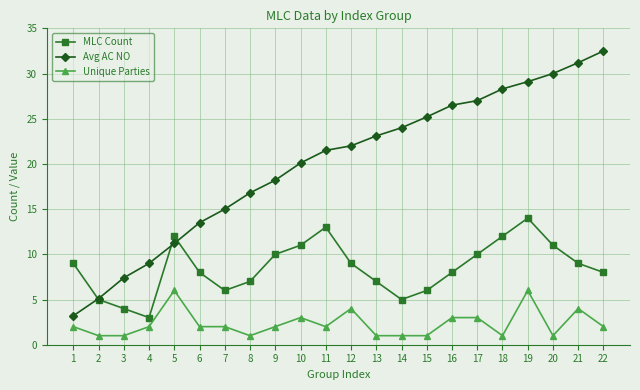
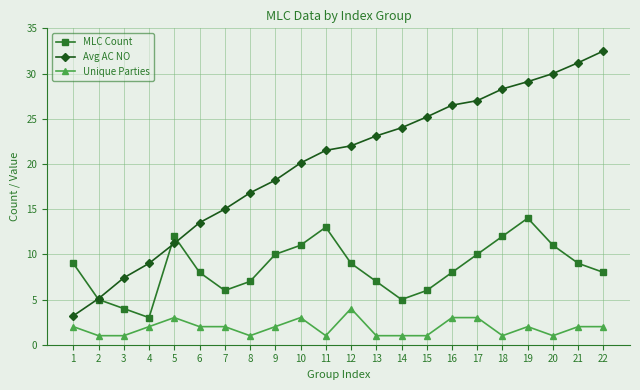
Unique Parties, 5: 6 -> 3
Unique Parties, 11: 2 -> 1
Unique Parties, 19: 6 -> 2
Unique Parties, 21: 4 -> 2
